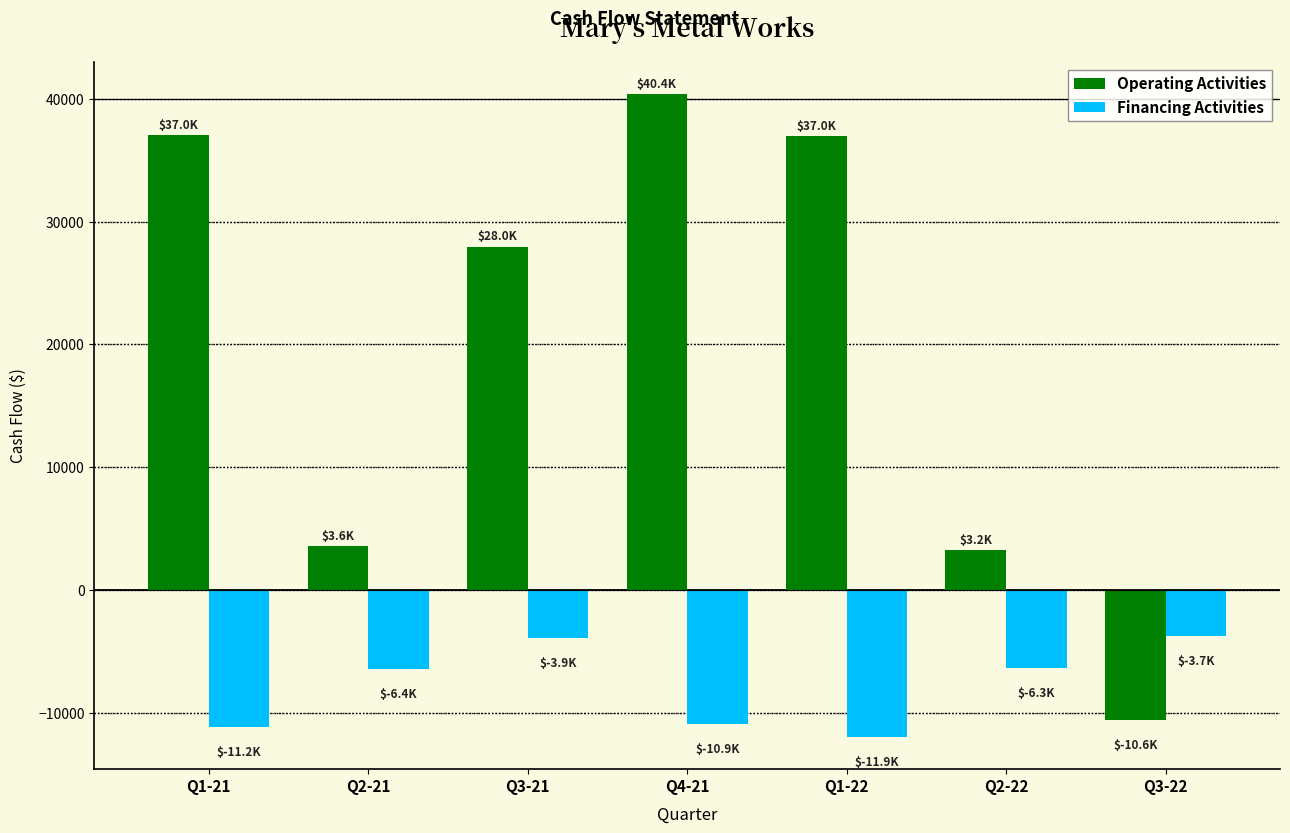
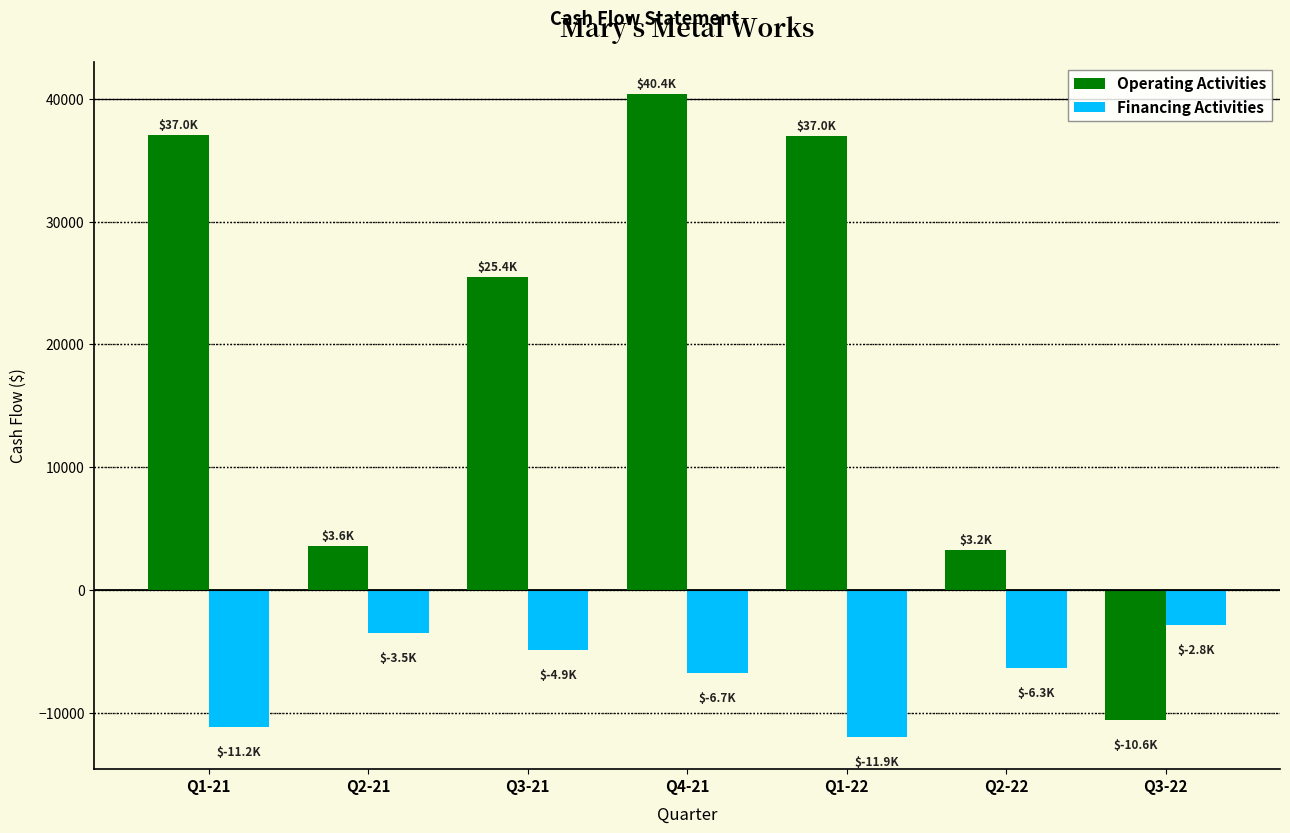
Financing Activities, Q2-21: $-6.4K -> $-3.5K
Operating Activities, Q3-21: $28.0K -> $25.4K
Financing Activities, Q3-21: $-3.9K -> $-4.9K
Financing Activities, Q4-21: $-10.9K -> $-6.7K
Financing Activities, Q3-22: $-3.7K -> $-2.8K
